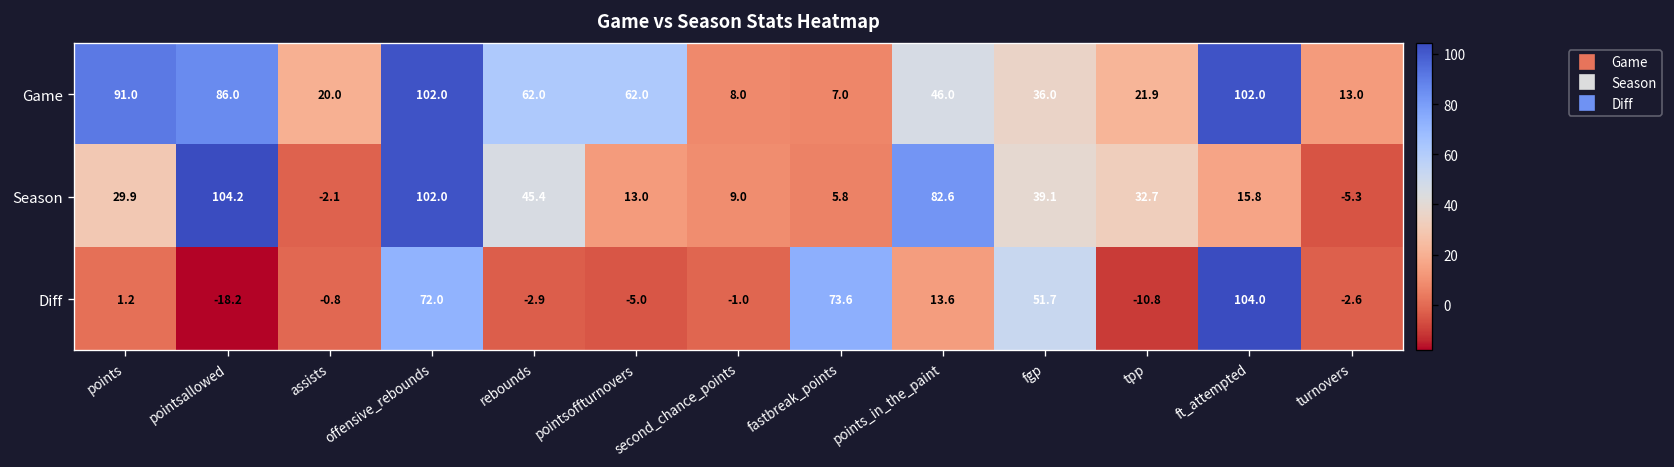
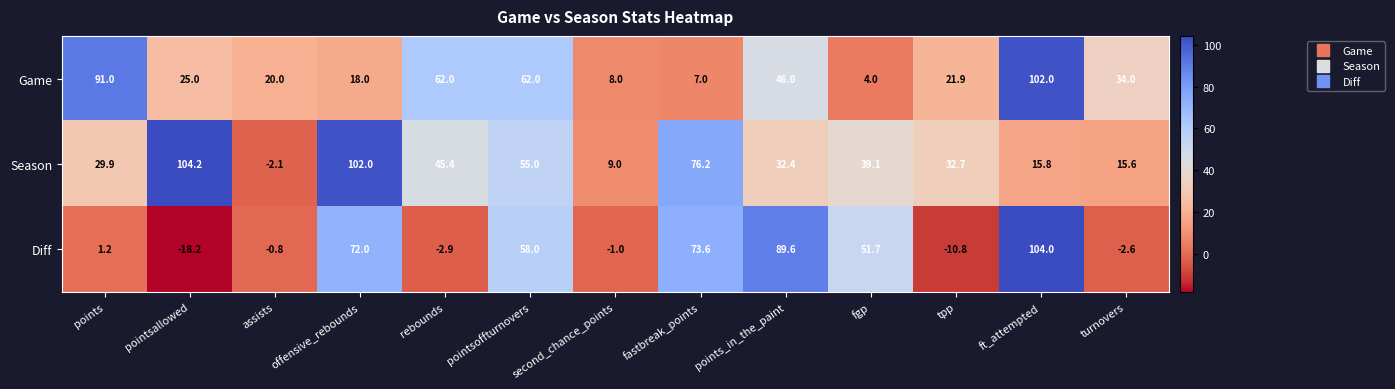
Game, pointsallowed: 86.0 -> 25.0
Game, offensive_rebounds: 102.0 -> 18.0
Game, fgp: 36.0 -> 4.0
Game, turnovers: 13.0 -> 34.0
Season, pointsoffturnovers: 13.0 -> 55.0
Season, fastbreak_points: 5.8 -> 76.2
Season, points_in_the_paint: 82.6 -> 32.4
Season, turnovers: -5.3 -> 15.6
Diff, pointsoffturnovers: -5.0 -> 58.0
Diff, points_in_the_paint: 13.6 -> 89.6
